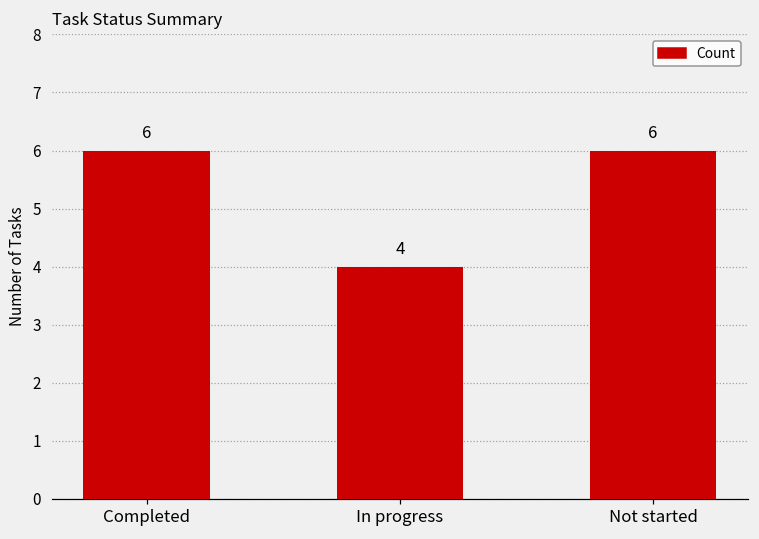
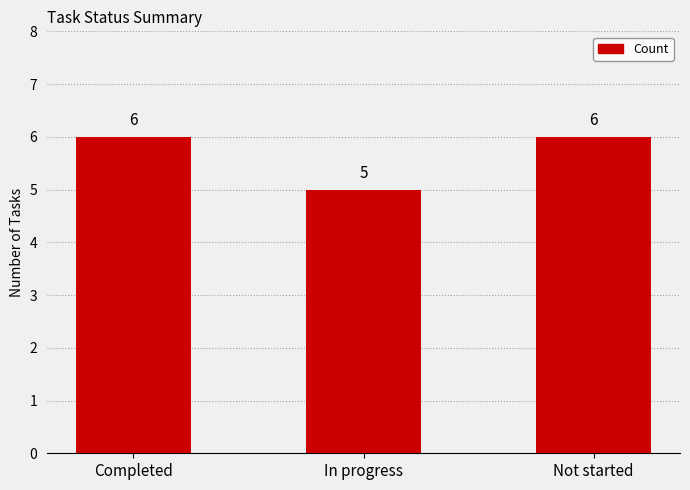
In progress: 4 -> 5
